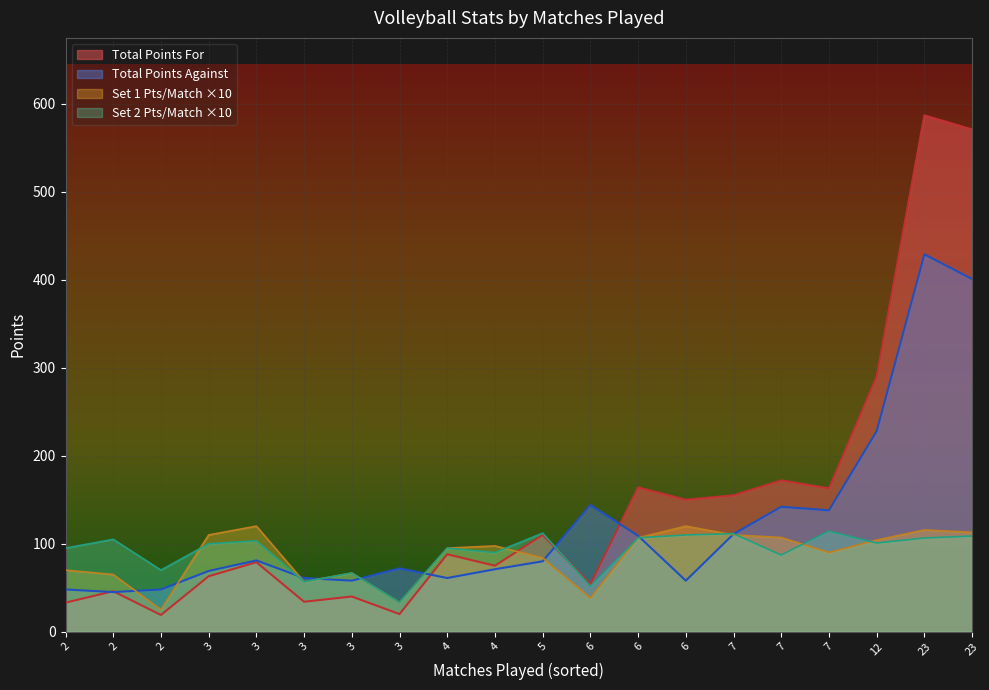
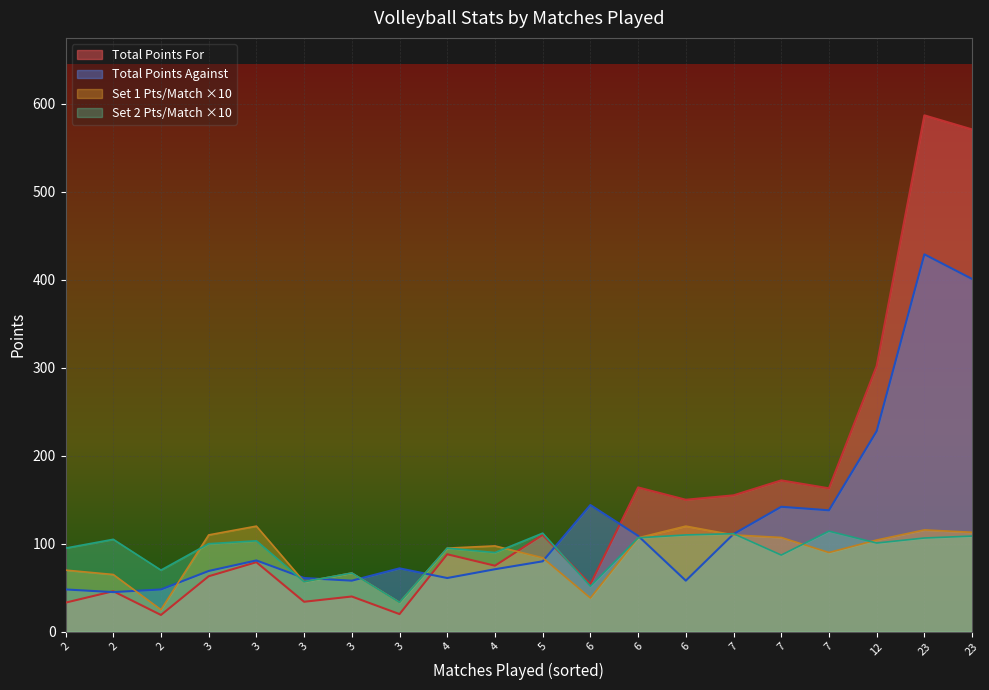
Total Points For, 12: 290 -> 300
